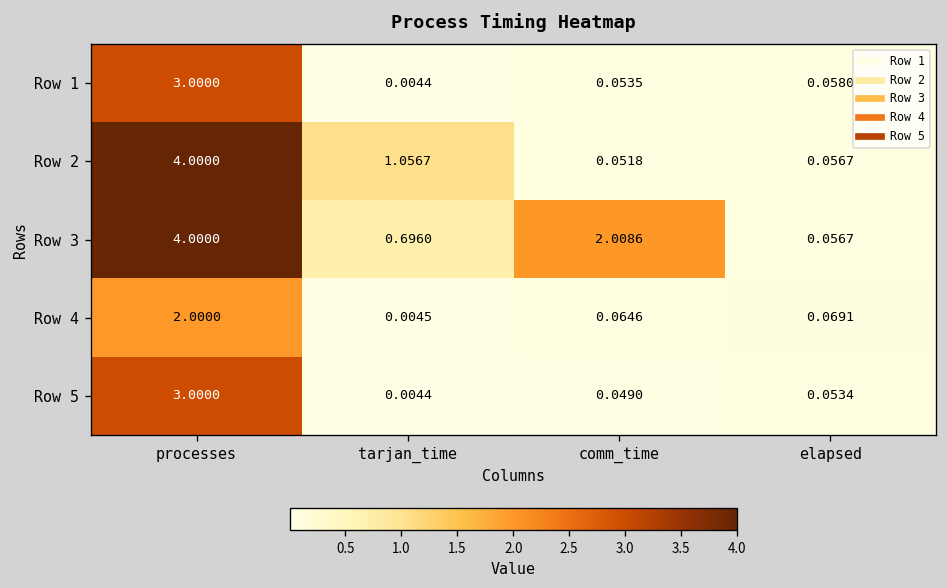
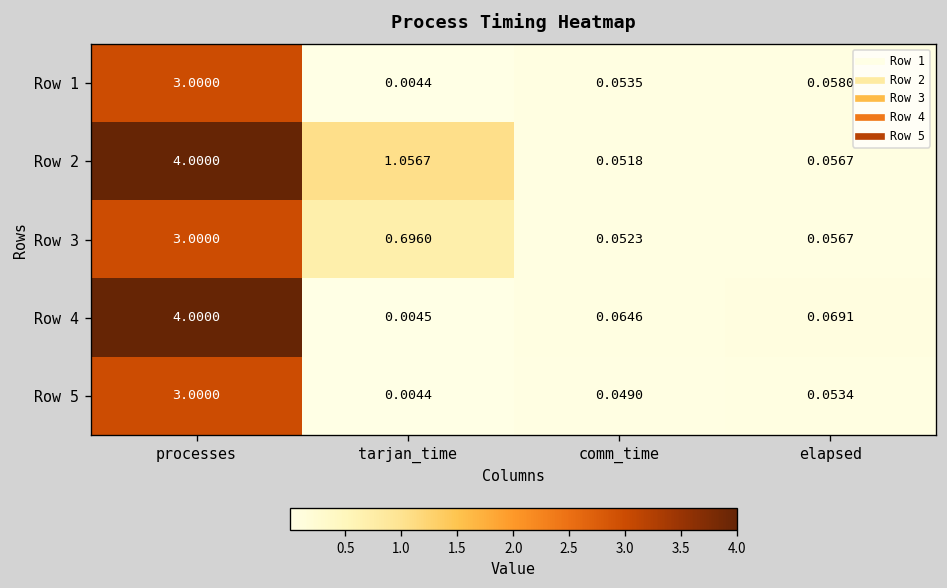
Row 3, processes: 4.0000 -> 3.0000
Row 3, comm_time: 2.0086 -> 0.0523
Row 4, processes: 2.0000 -> 4.0000
